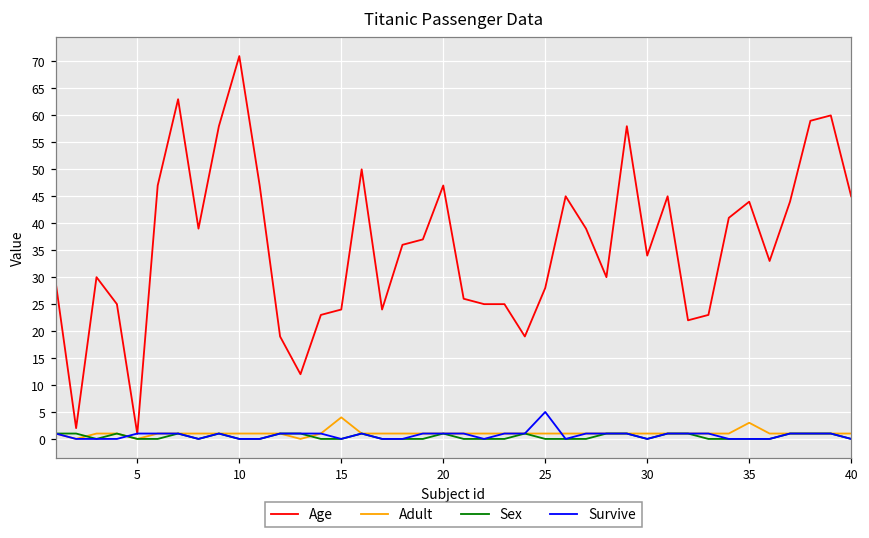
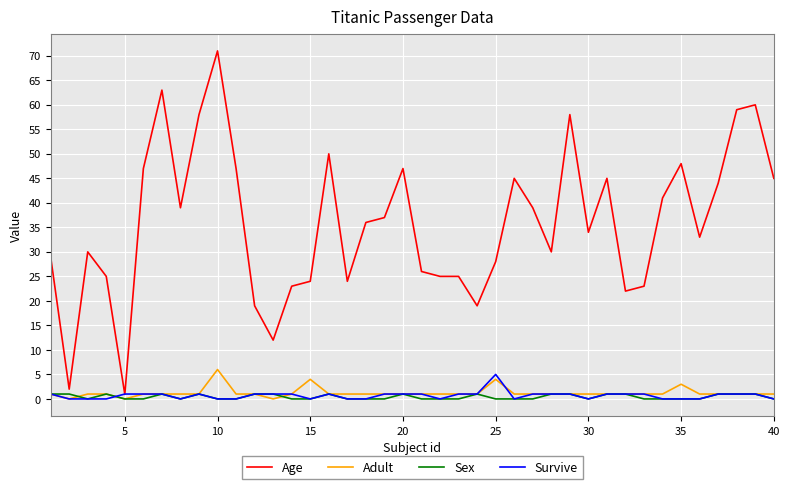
Adult, 10: 1 -> 6
Adult, 25: 1 -> 4
Age, 35: 44 -> 48
